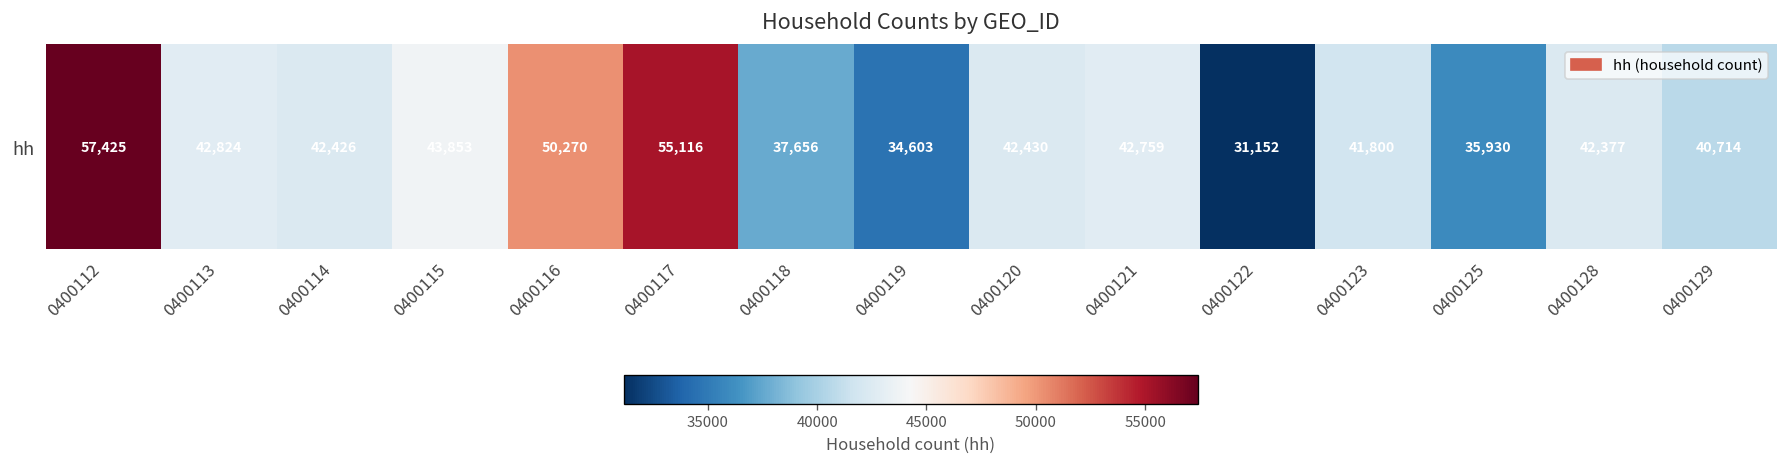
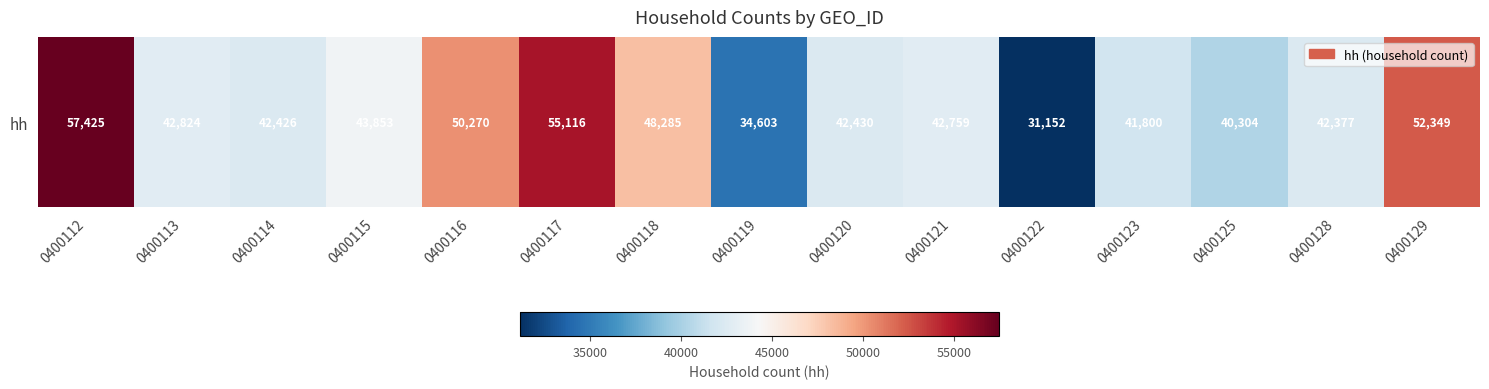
hh, 0400118: 37,656 -> 48,285
hh, 0400125: 35,930 -> 40,304
hh, 0400129: 40,714 -> 52,349
